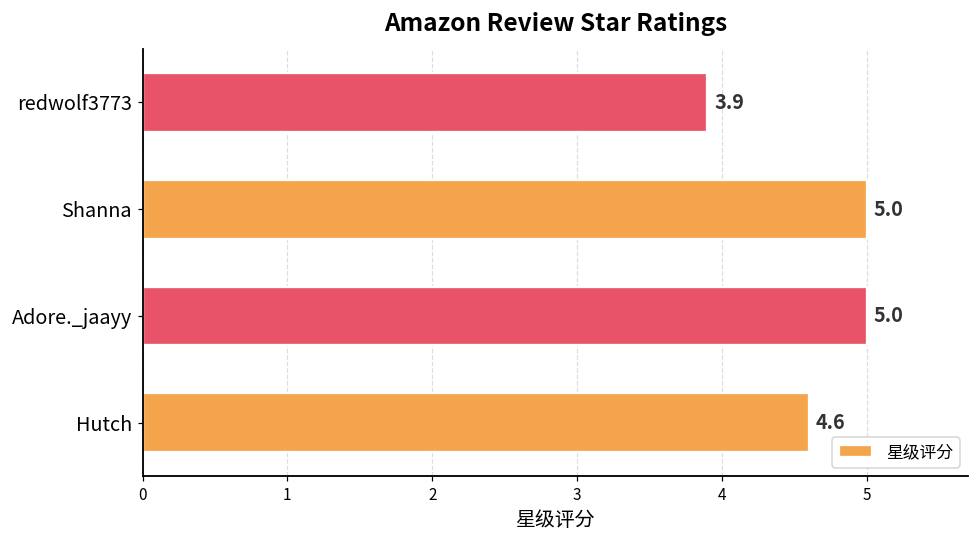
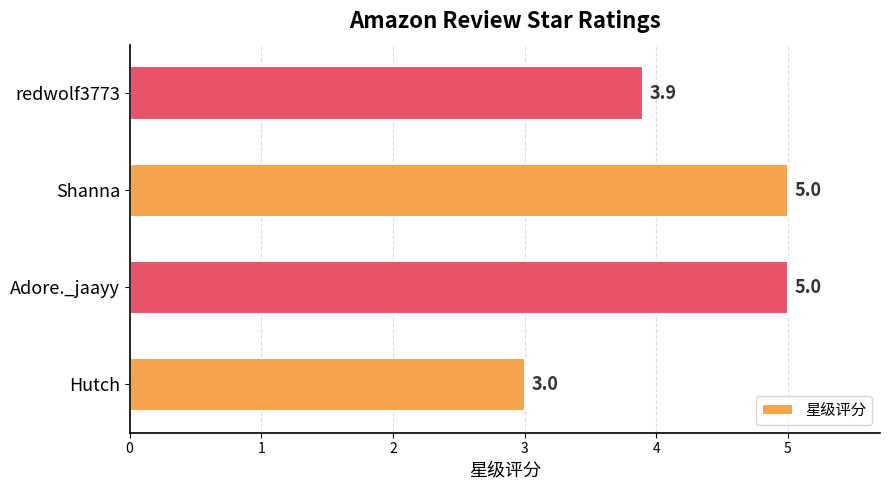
Hutch: 4.6 -> 3.0
